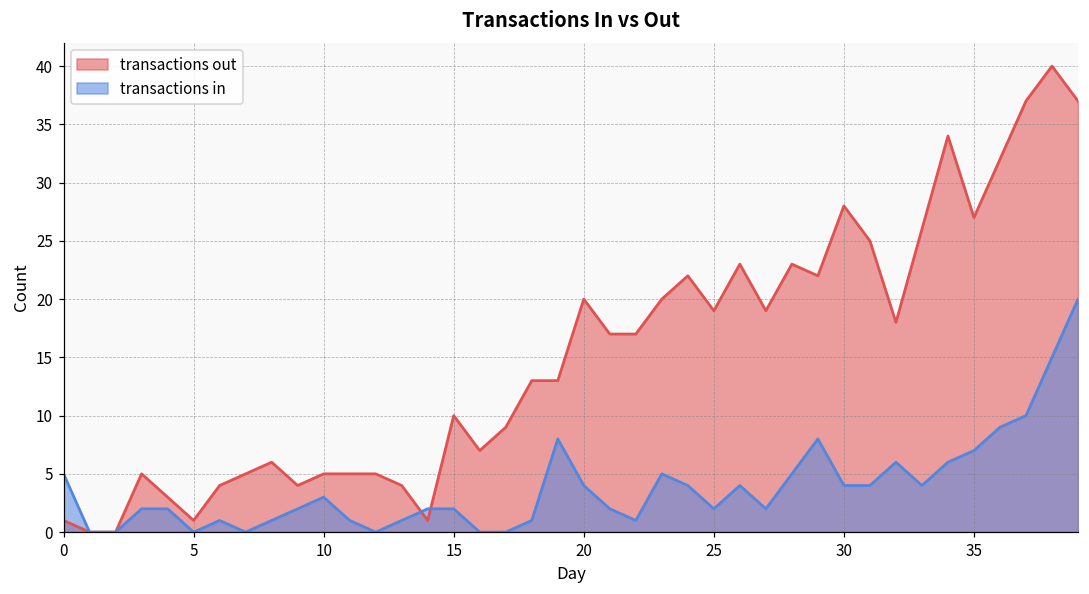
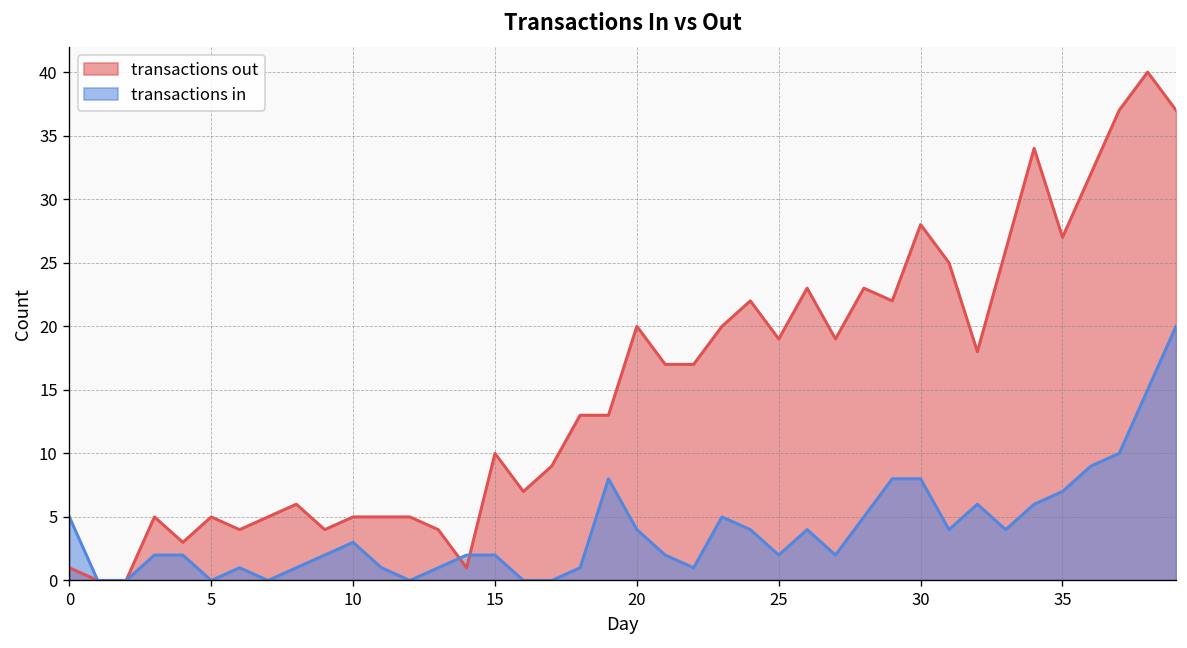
transactions out, 5: 1 -> 5
transactions in, 30: 4 -> 8
